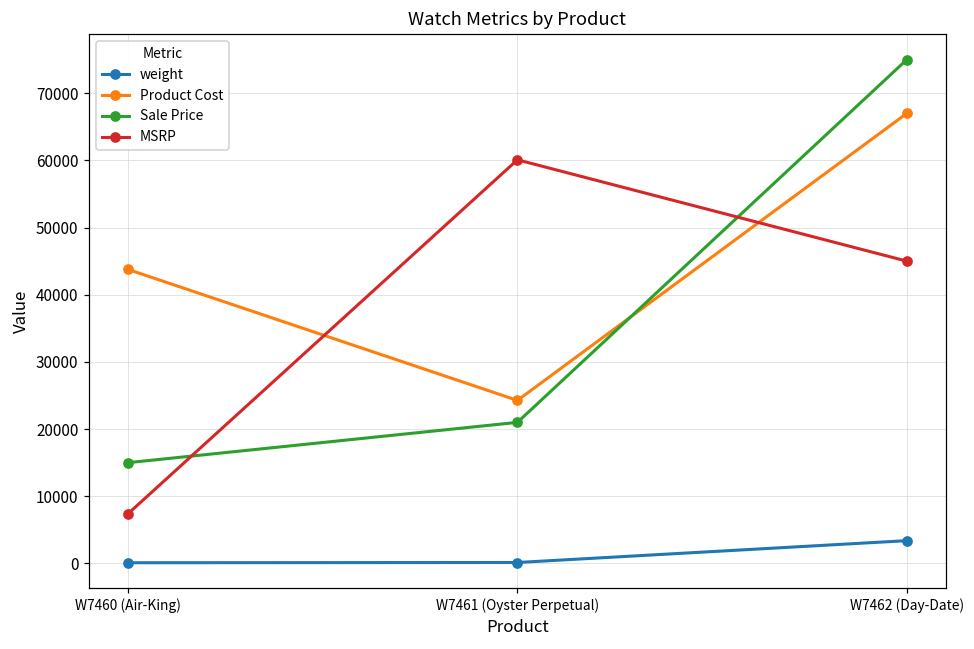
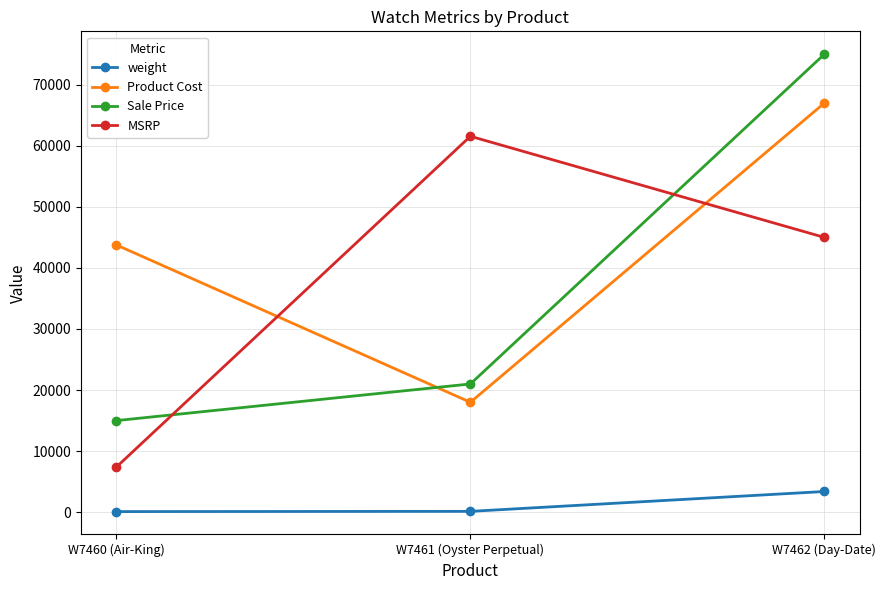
Product Cost, W7461 (Oyster Perpetual): 24000 -> 18000
MSRP, W7461 (Oyster Perpetual): 60000 -> 62000
